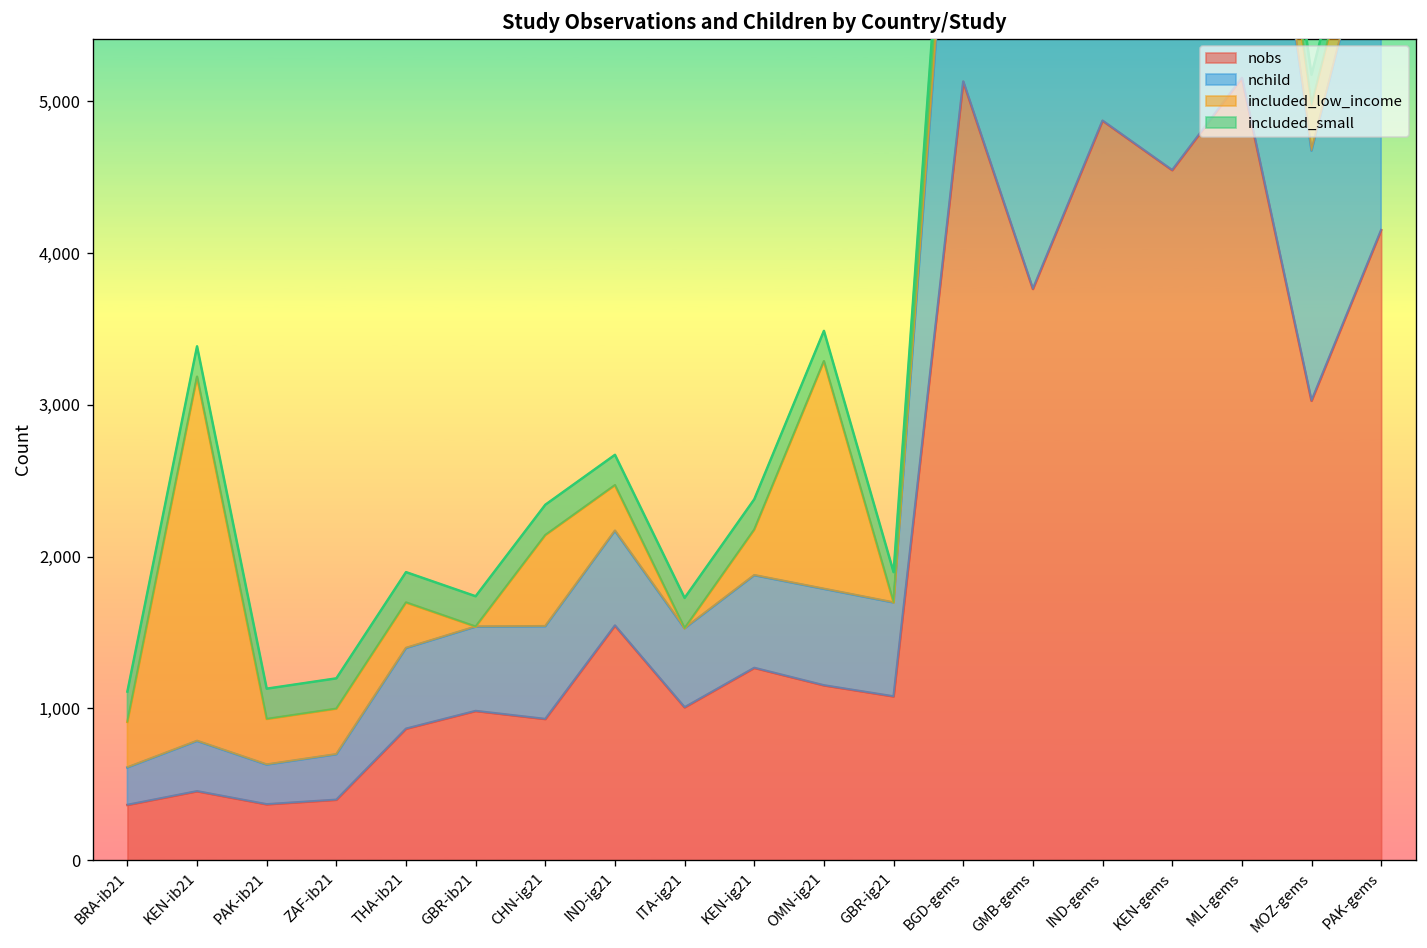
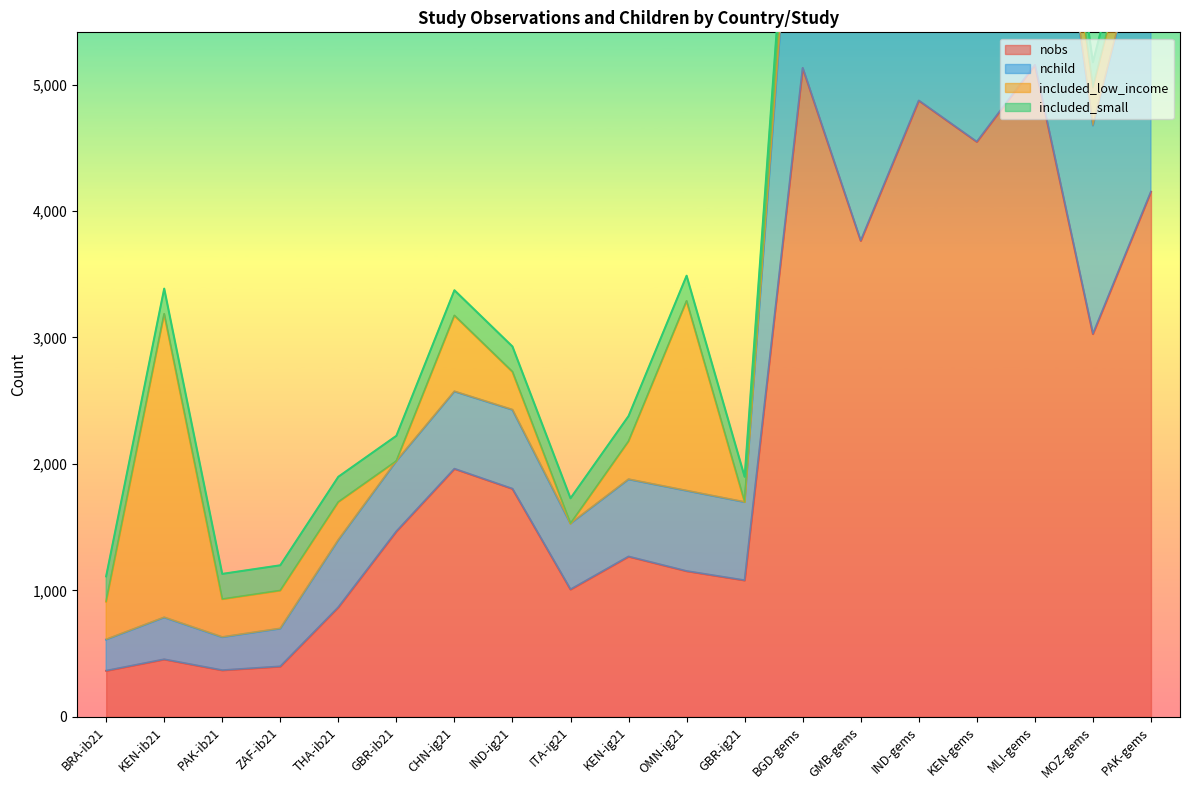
nobs, GBR-ib21: 980 -> 1,470
nobs, CHN-ig21: 930 -> 1,960
nobs, IND-ig21: 1,550 -> 1,800
